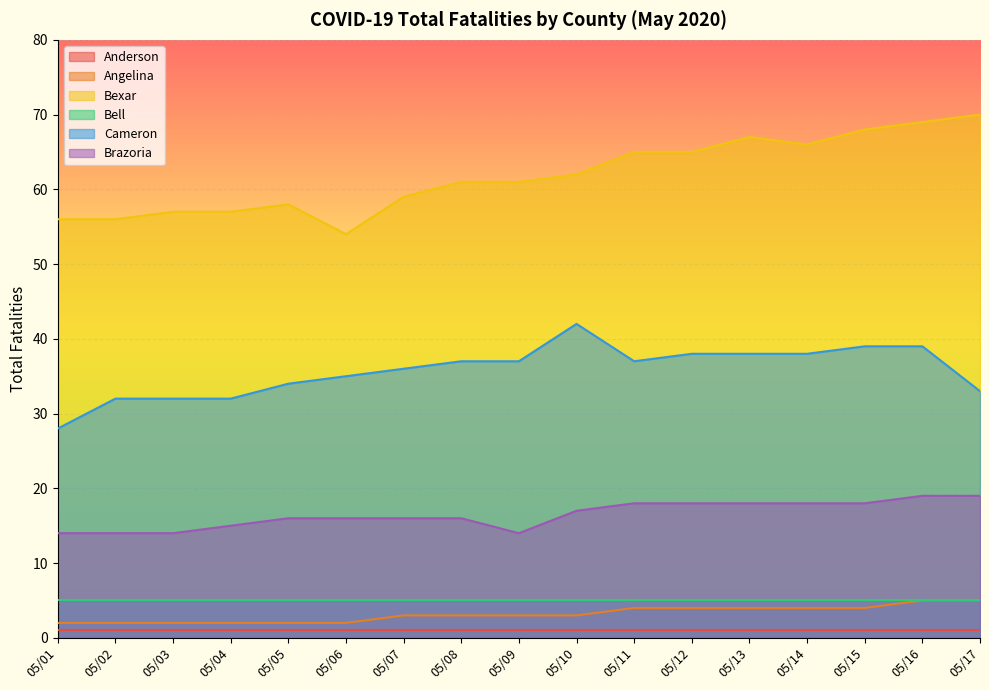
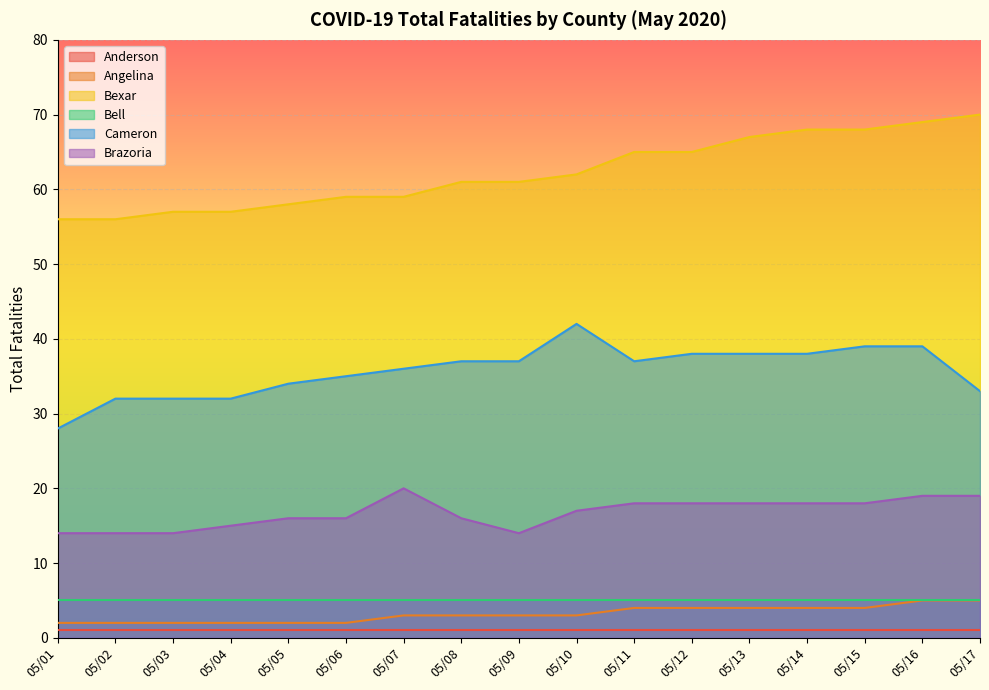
Bexar, 05/06: 54 -> 59
Brazoria, 05/07: 16 -> 20
Bexar, 05/14: 66 -> 68
